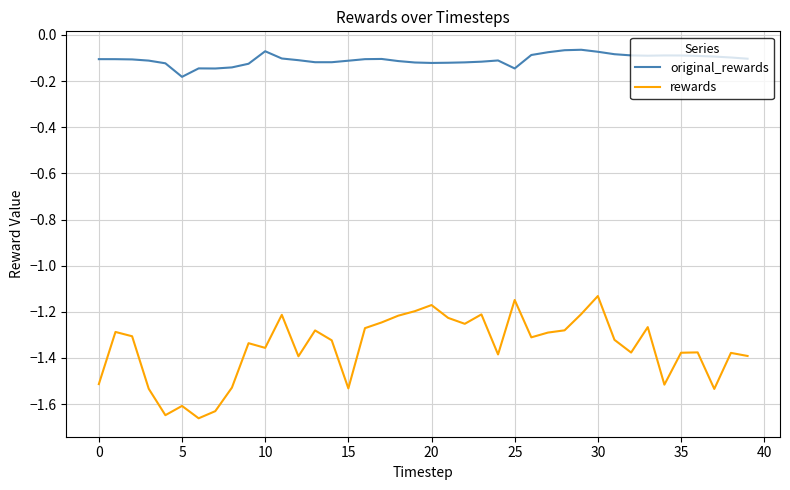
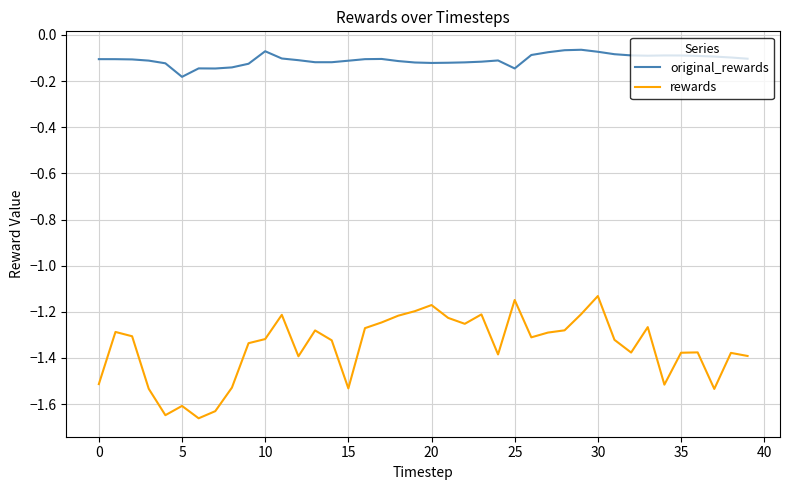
rewards, 10: -1.36 -> -1.32
